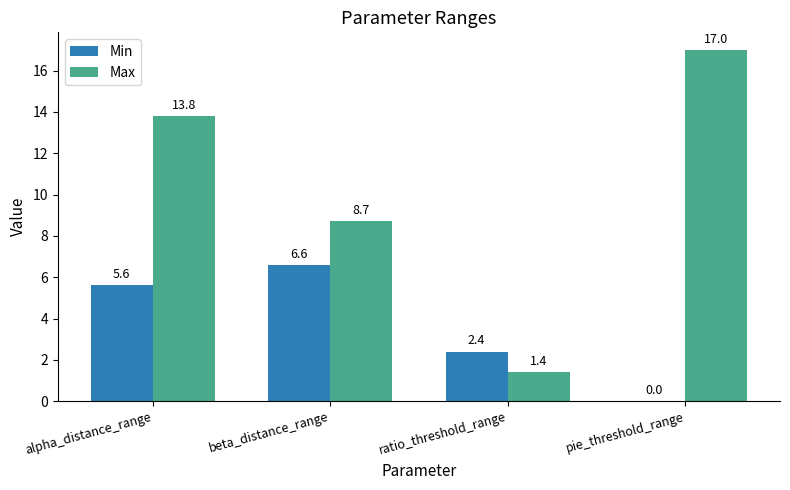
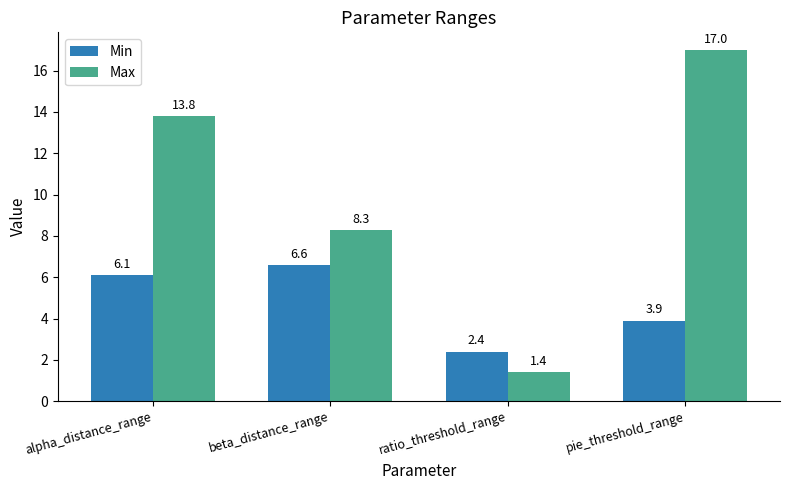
Min, alpha_distance_range: 5.6 -> 6.1
Max, beta_distance_range: 8.7 -> 8.3
Min, pie_threshold_range: 0.0 -> 3.9
